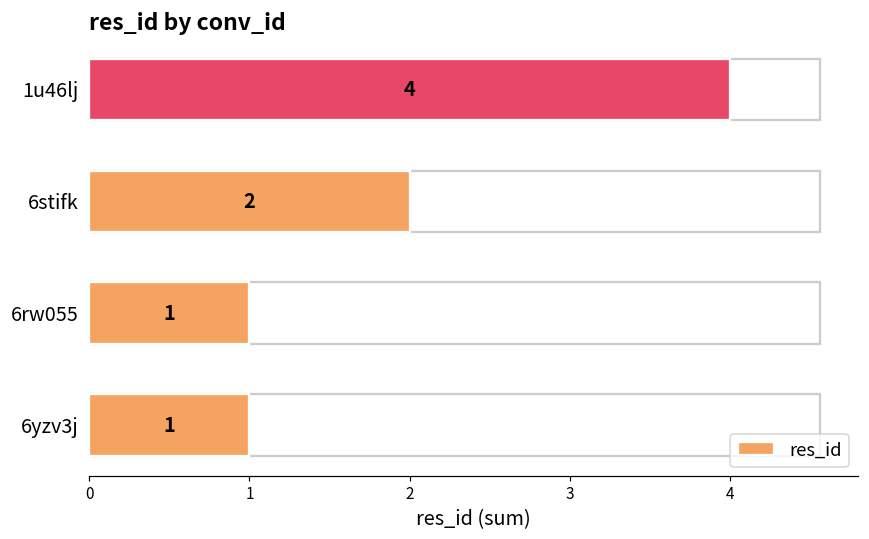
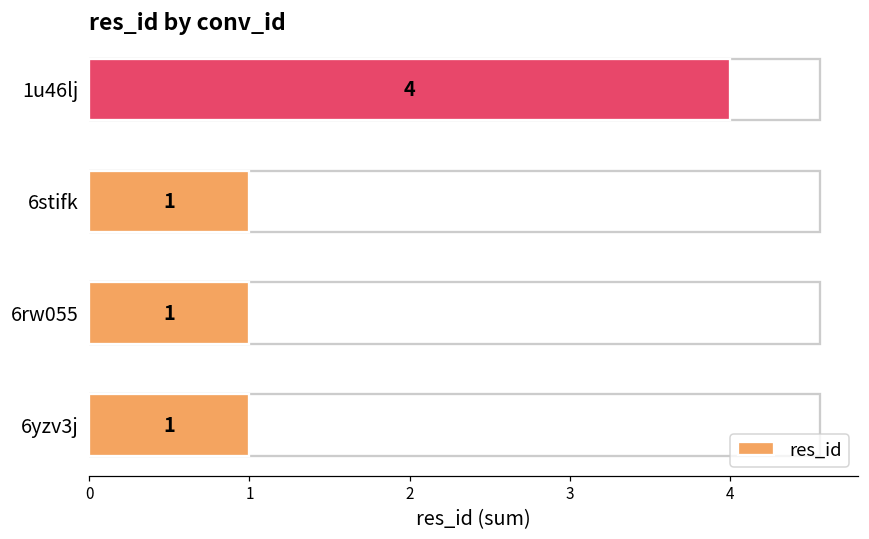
6stifk: 2 -> 1
